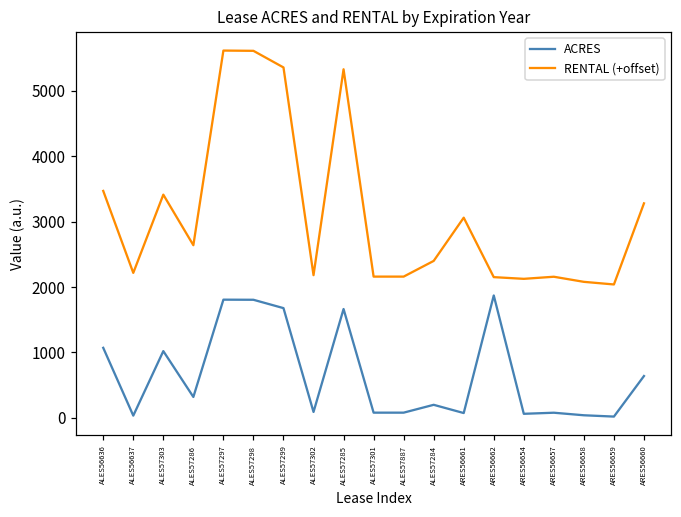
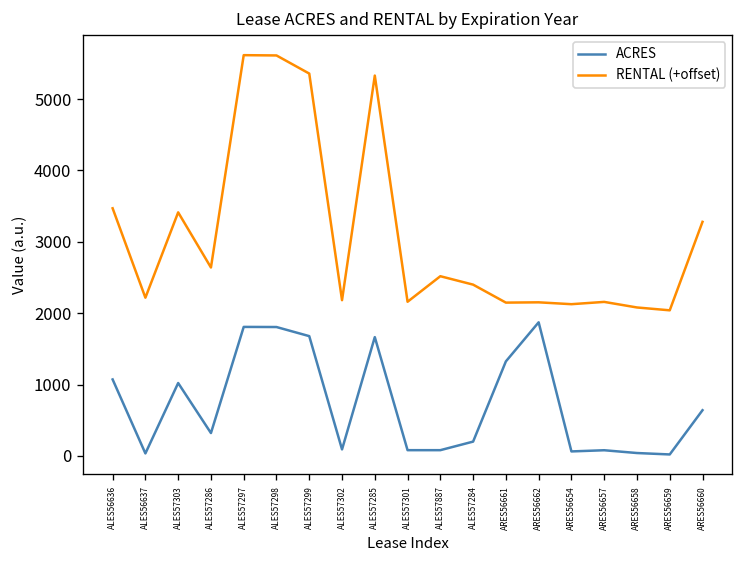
RENTAL (+offset), ALES57887: 2200 -> 2500
ACRES, ARES56661: 100 -> 1300
RENTAL (+offset), ARES56661: 3100 -> 2100
